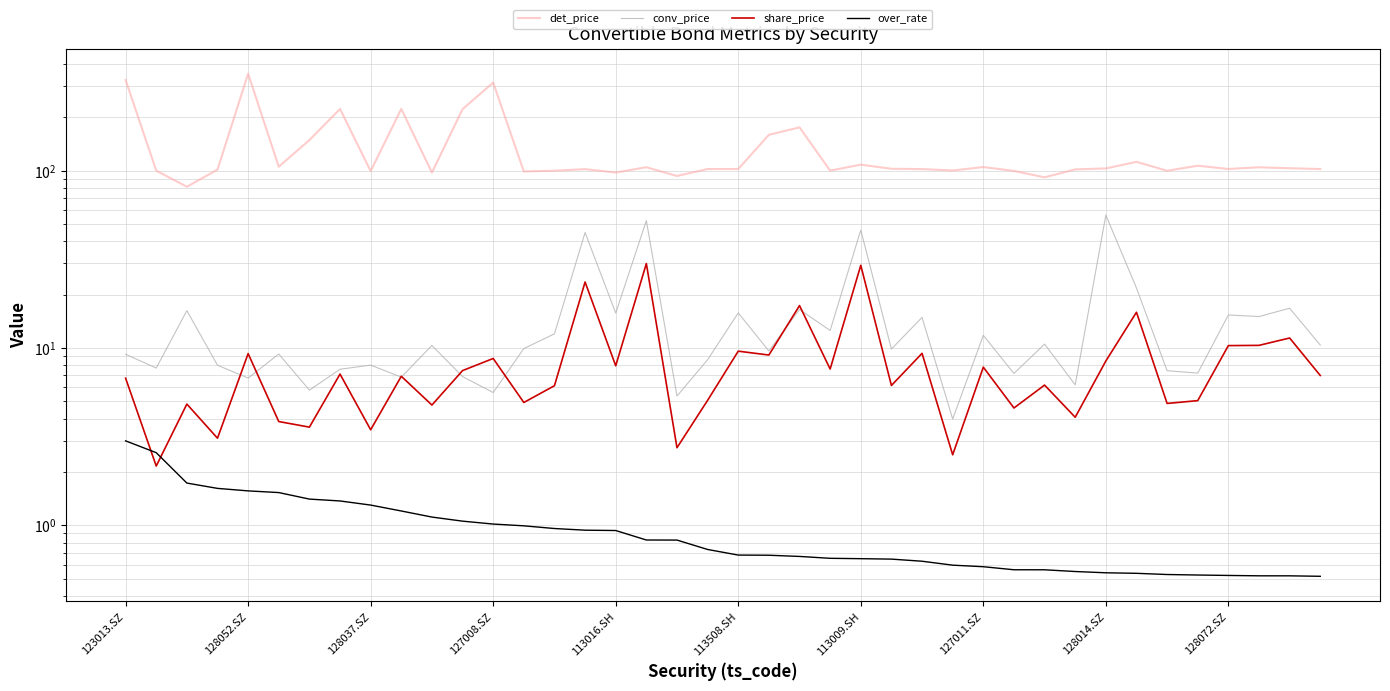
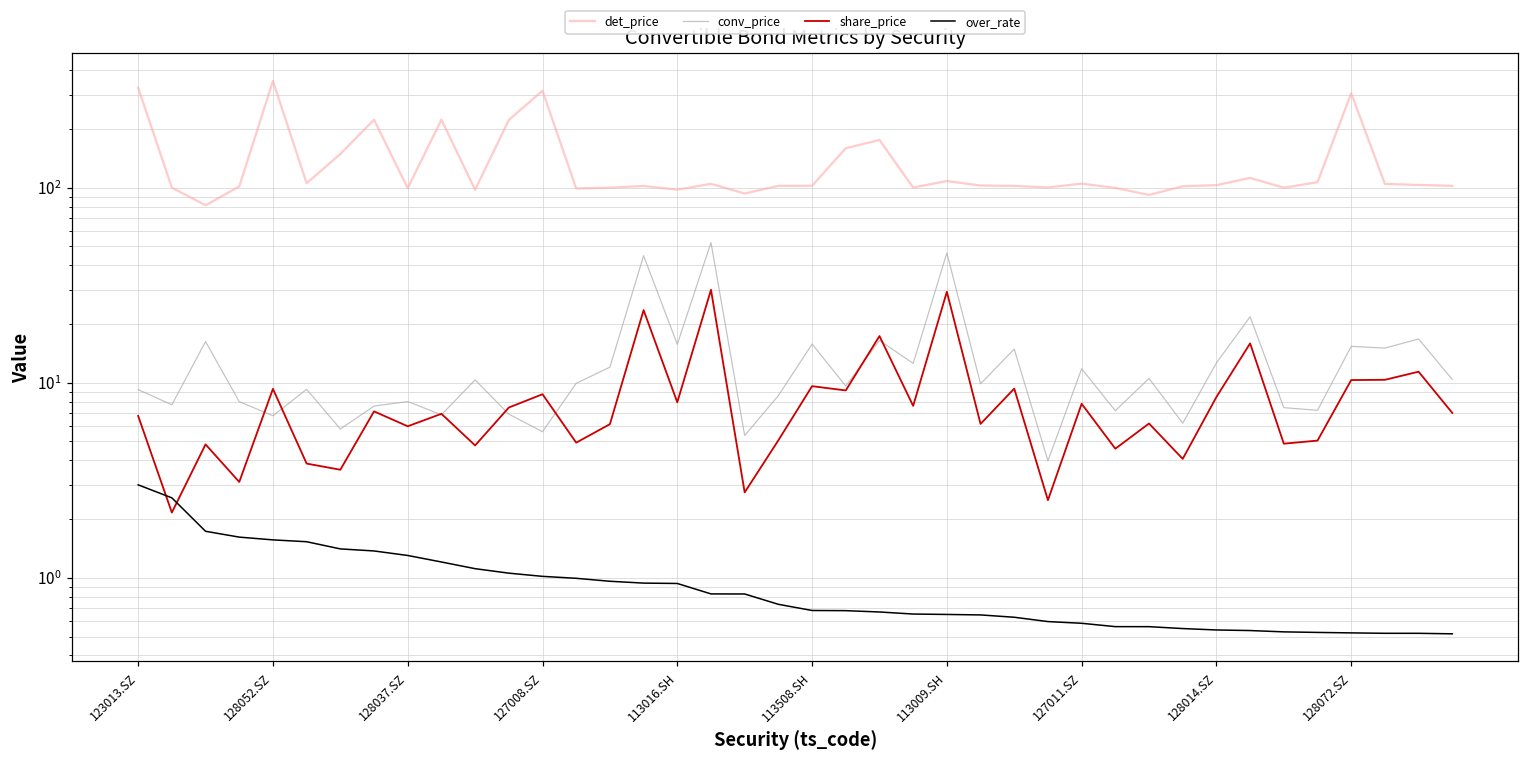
share_price, 128037.SZ: 3.5 -> 6.0
conv_price, 128014.SZ: 56 -> 13
det_price, 128072.SZ: 100 -> 300
